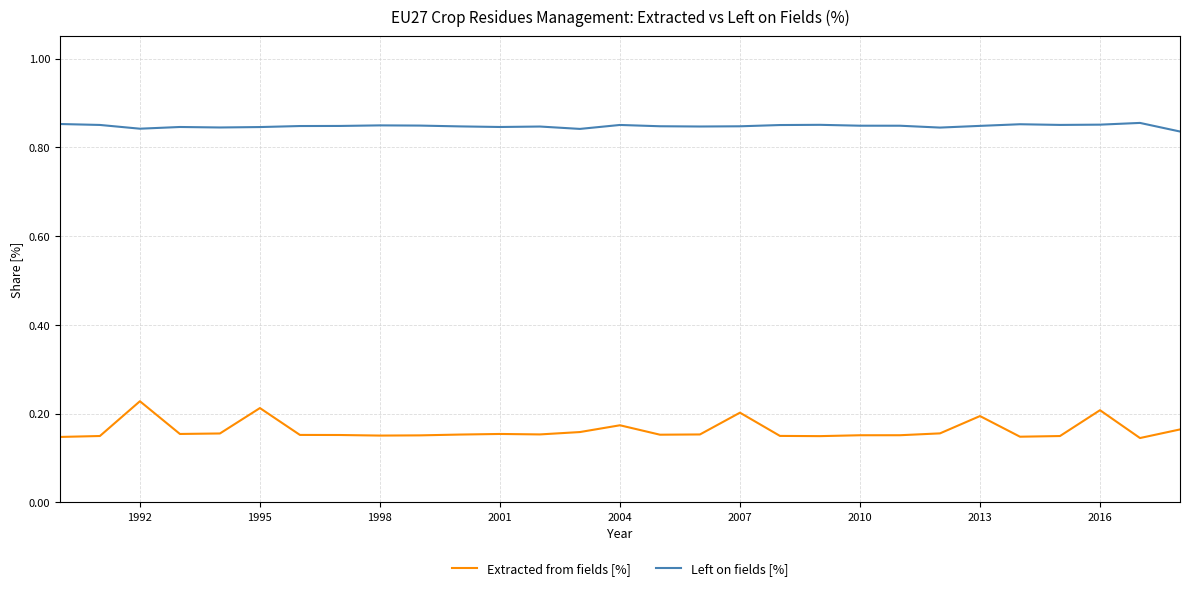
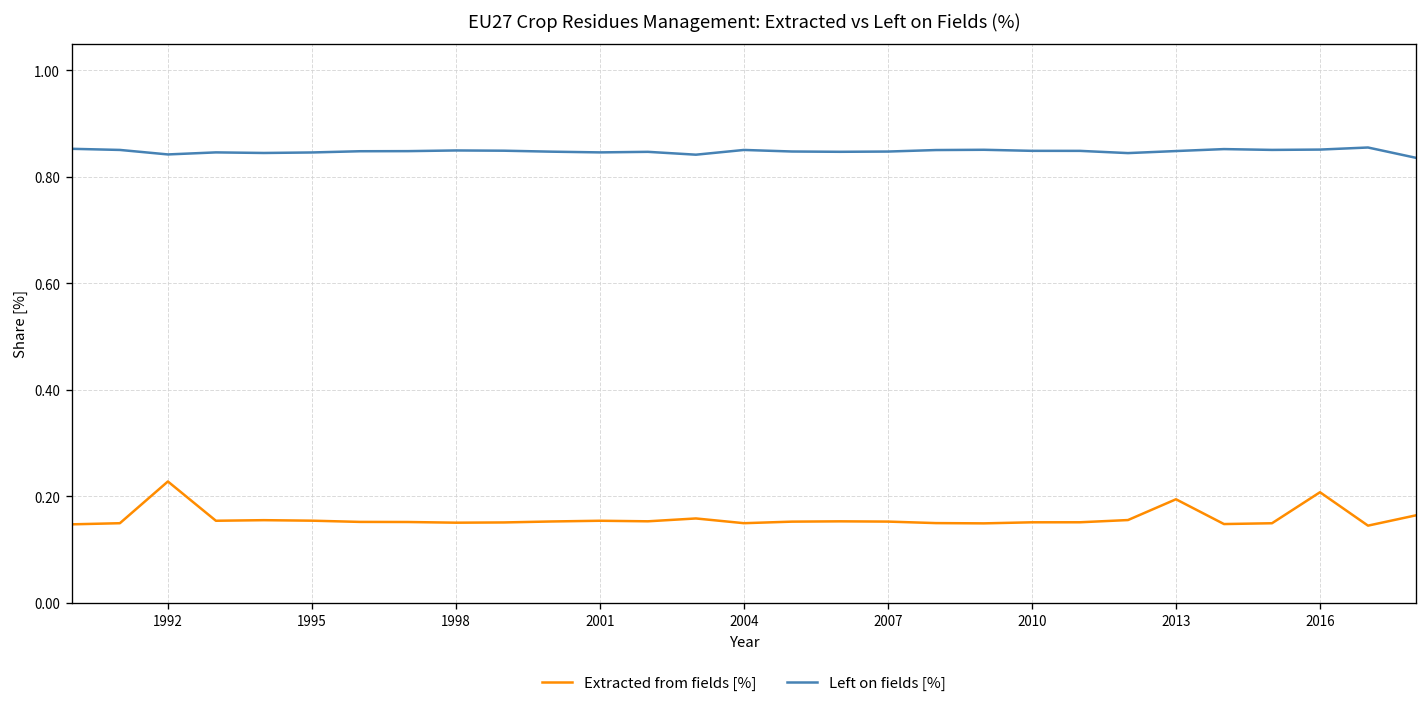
Extracted from fields [%], 1995: 0.21 -> 0.15
Extracted from fields [%], 2004: 0.17 -> 0.15
Extracted from fields [%], 2007: 0.20 -> 0.15
